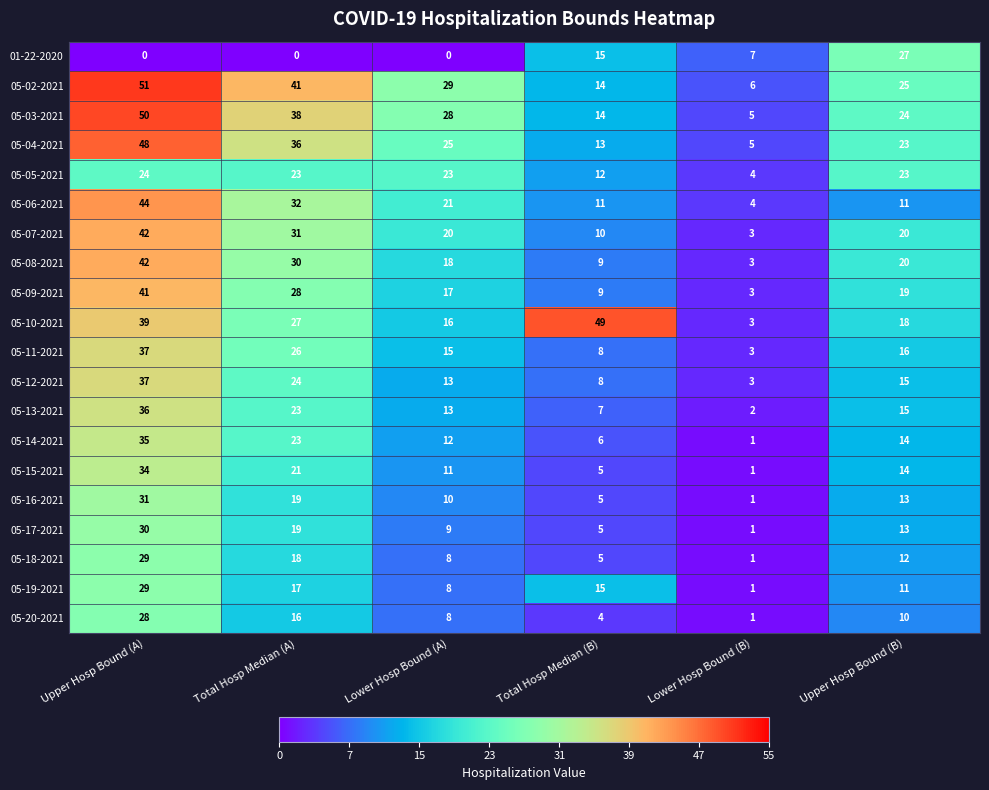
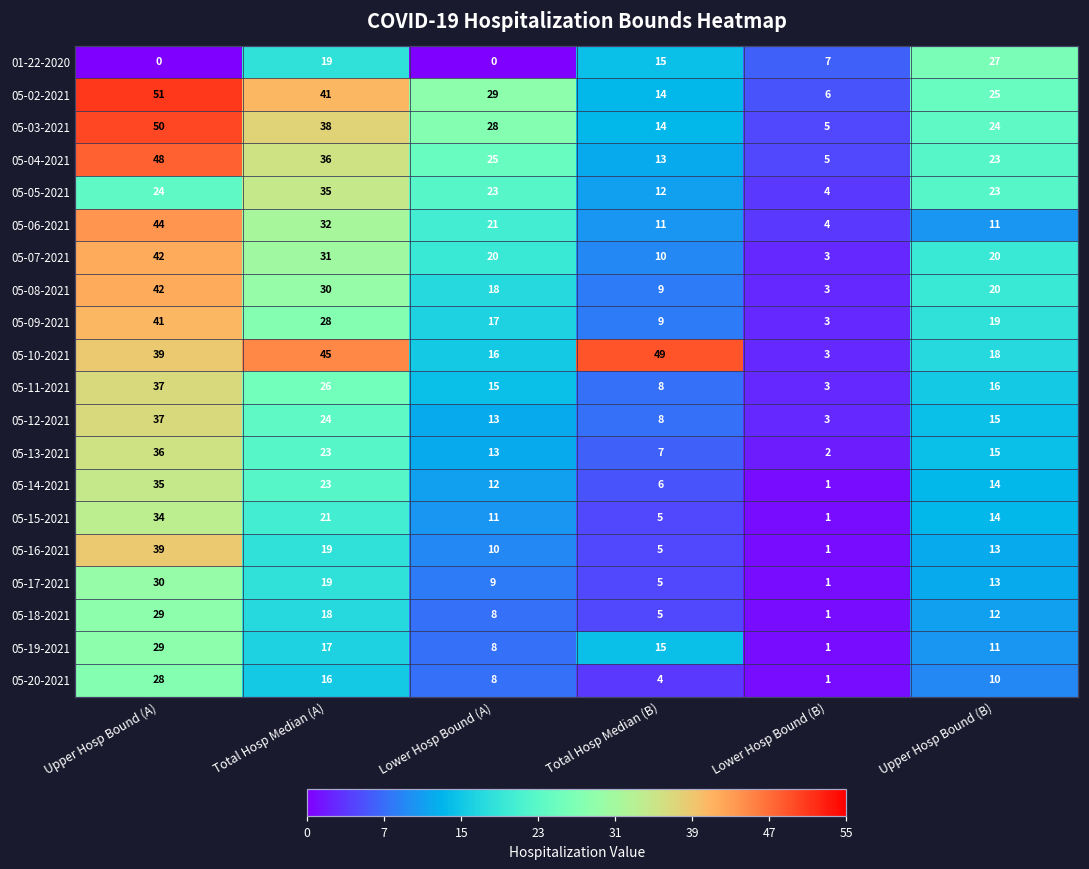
01-22-2020, Total Hosp Median (A): 0 -> 19
05-05-2021, Total Hosp Median (A): 23 -> 35
05-10-2021, Total Hosp Median (A): 27 -> 45
05-16-2021, Upper Hosp Bound (A): 31 -> 39
